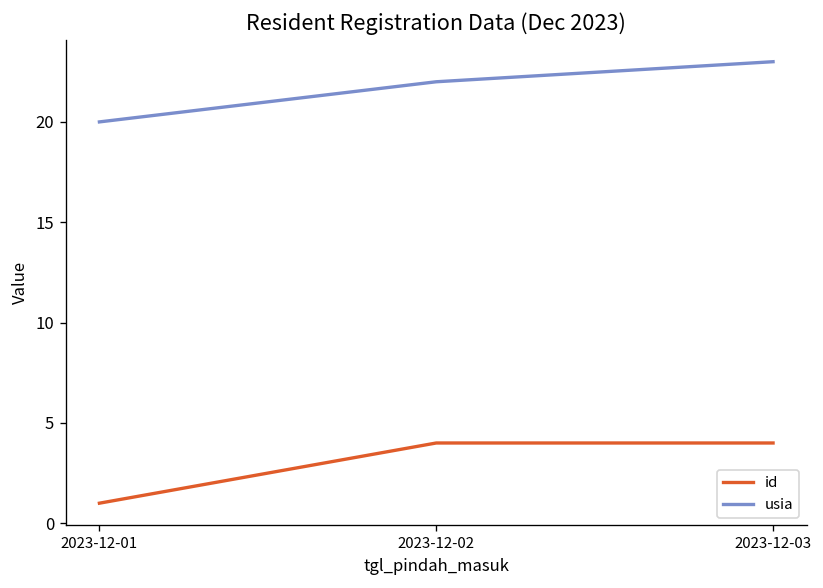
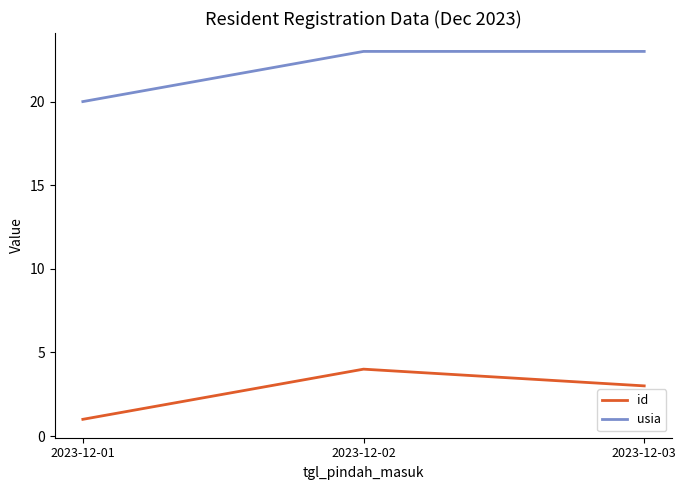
usia, 2023-12-02: 22 -> 23
id, 2023-12-03: 4 -> 3
